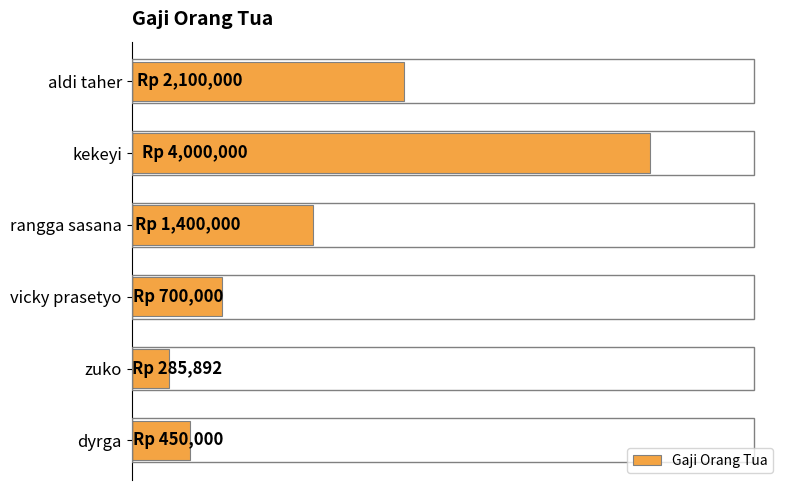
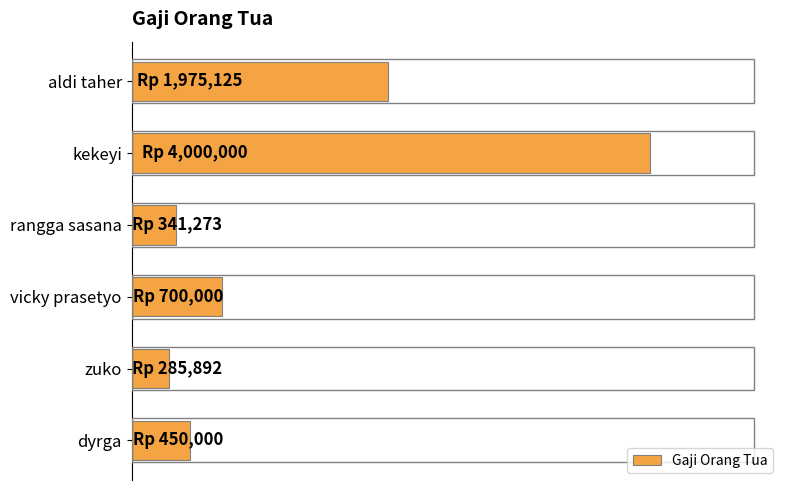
aldi taher: 2,100,000 -> 1,975,125
rangga sasana: 1,400,000 -> 341,273
